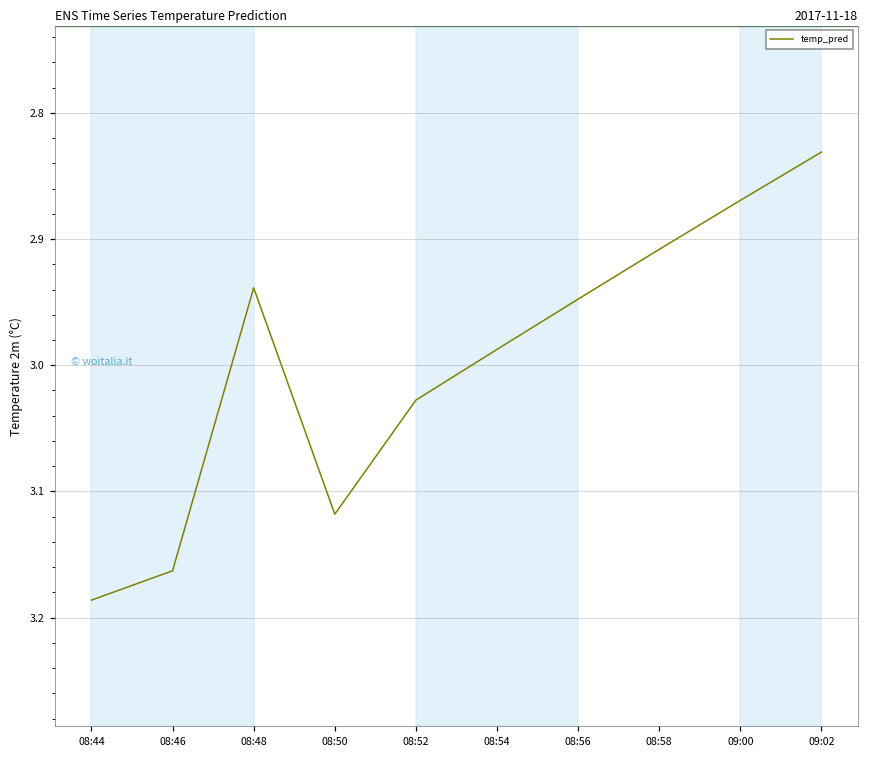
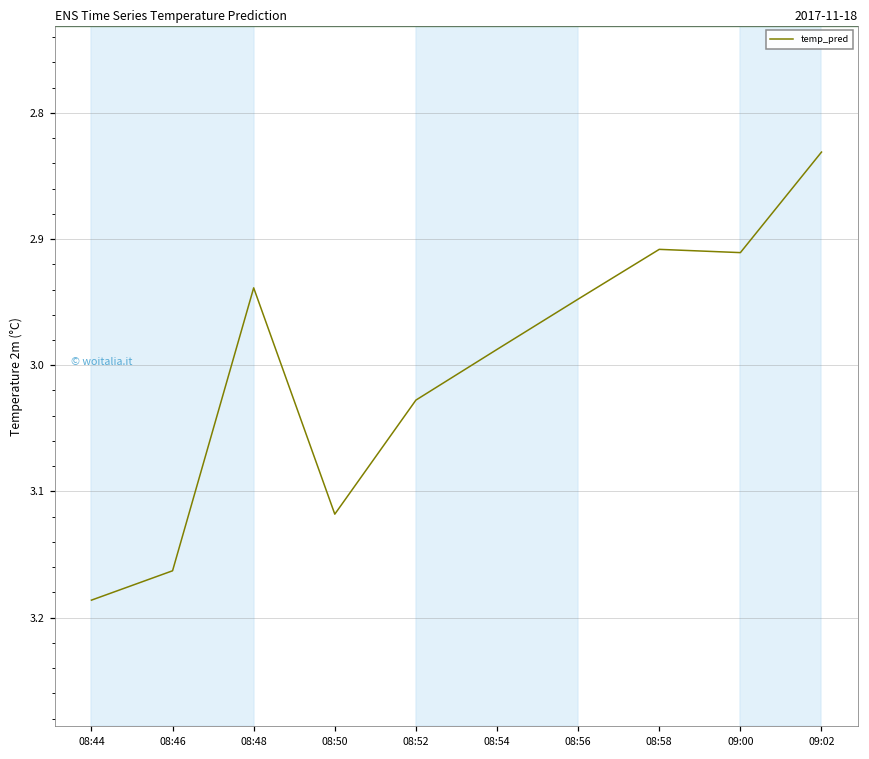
09:00: 2.869 -> 2.911
